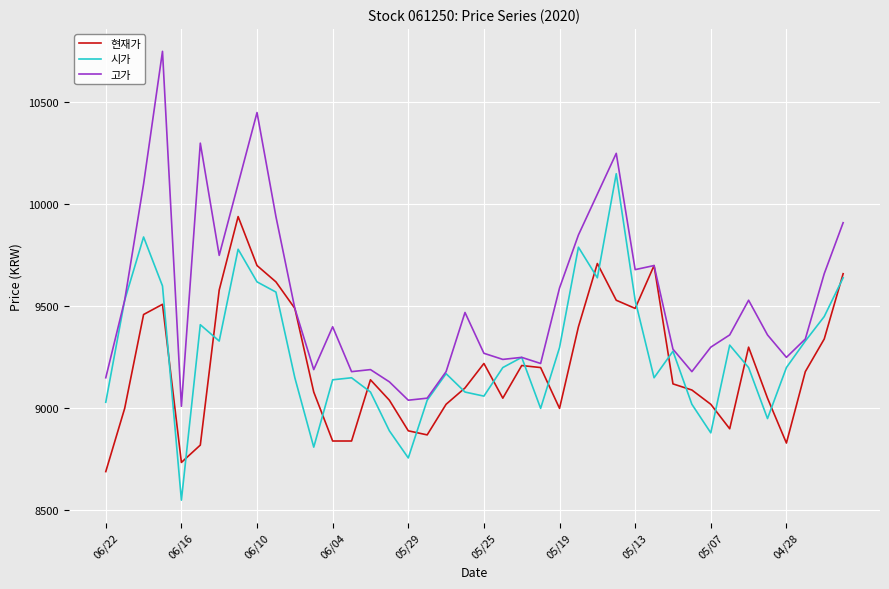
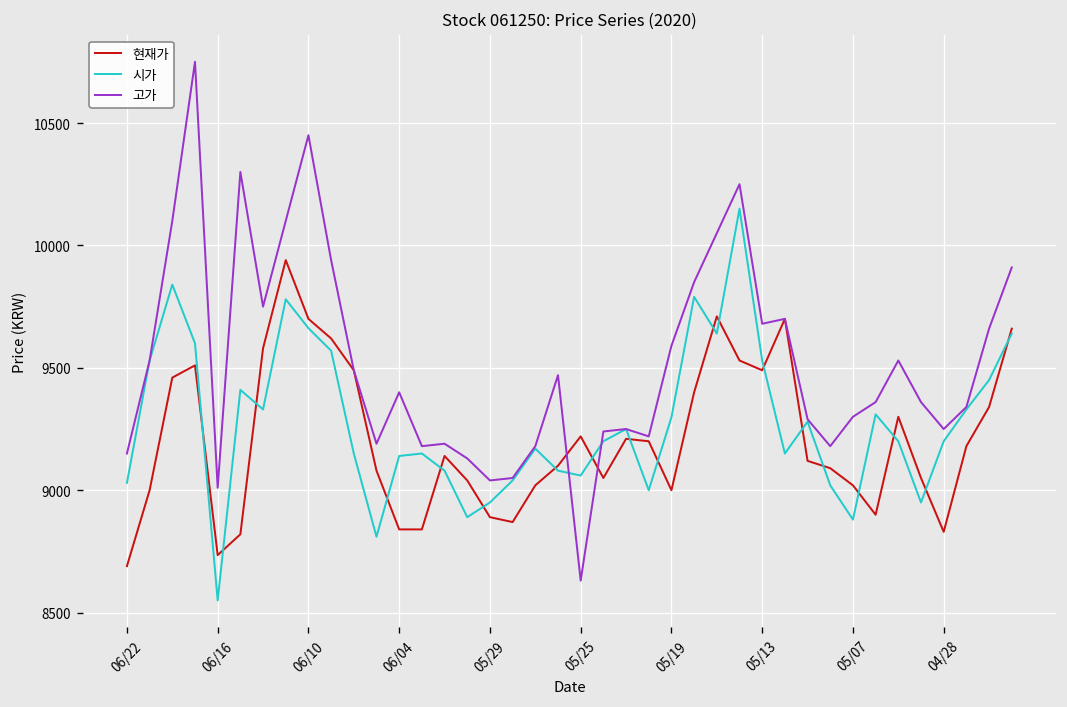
시가, 06/10: 9620 -> 9660
시가, 05/29: 8760 -> 8950
고가, 05/25: 9270 -> 8630
